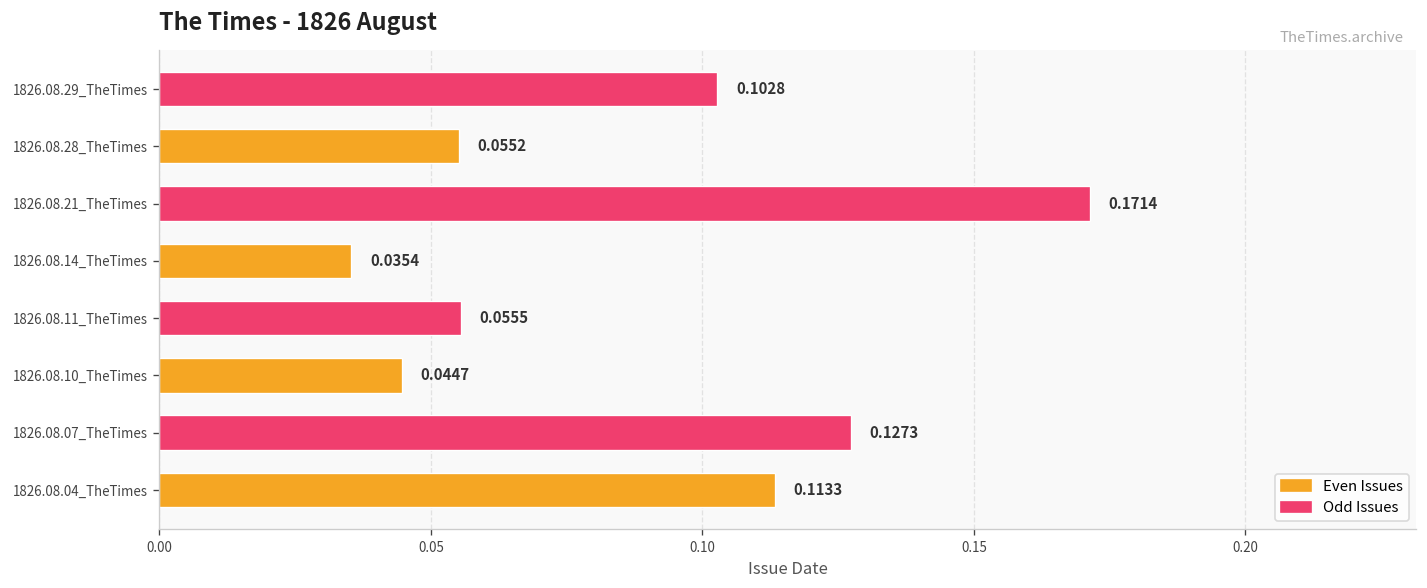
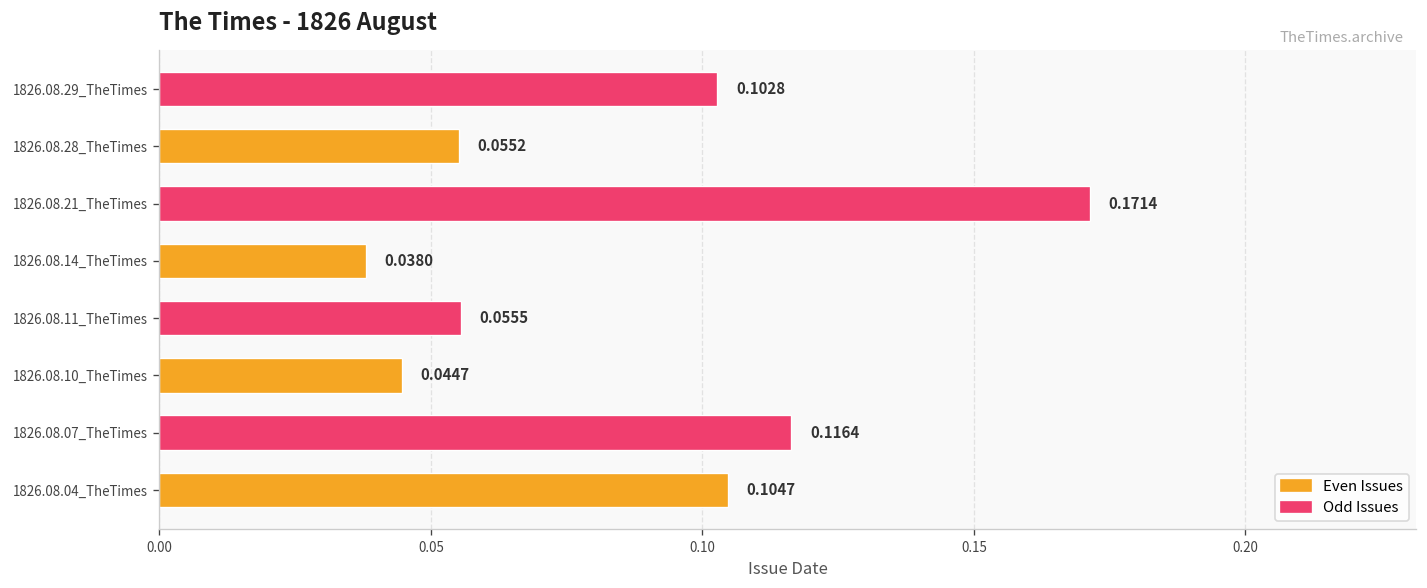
1826.08.14_TheTimes: 0.0354 -> 0.0380
1826.08.07_TheTimes: 0.1273 -> 0.1164
1826.08.04_TheTimes: 0.1133 -> 0.1047
